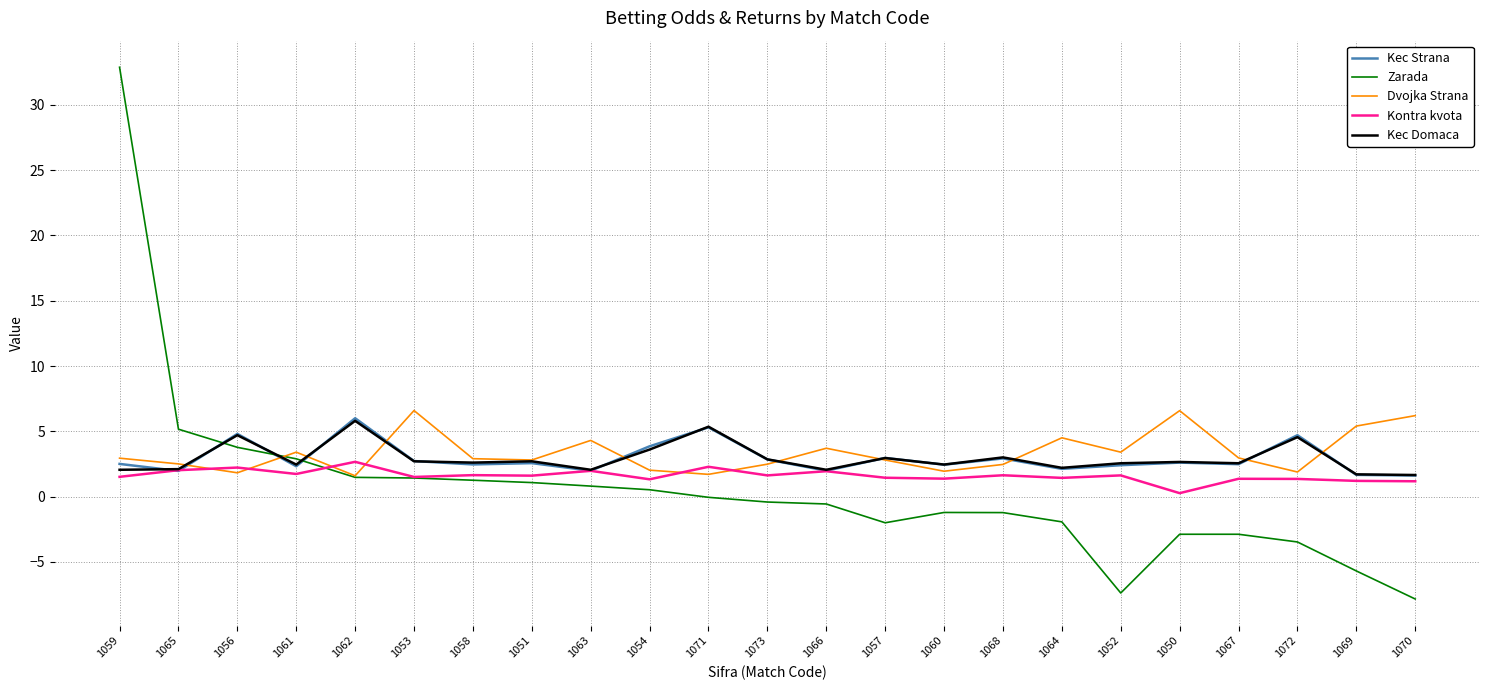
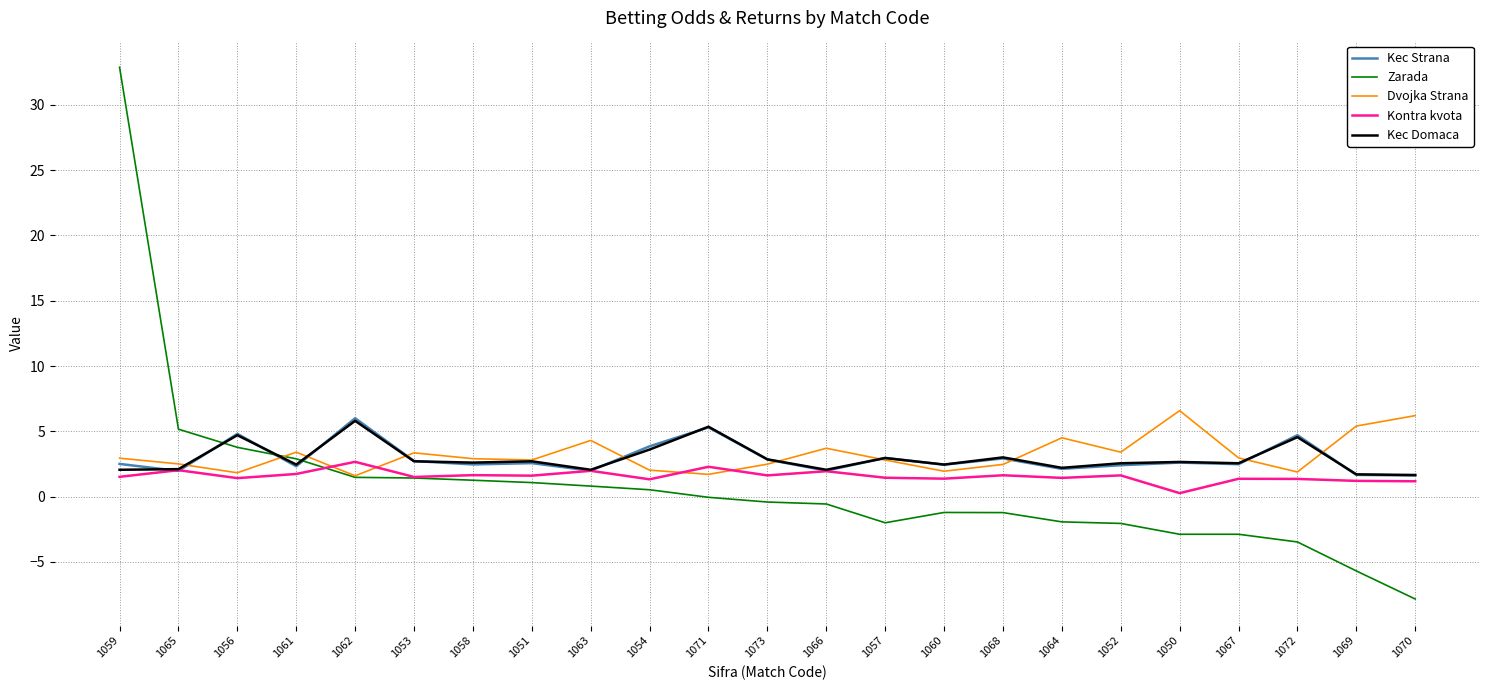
Kontra kvota, 1056: 2.2 -> 1.4
Dvojka Strana, 1053: 6.6 -> 3.4
Zarada, 1052: -7.4 -> -2.1
